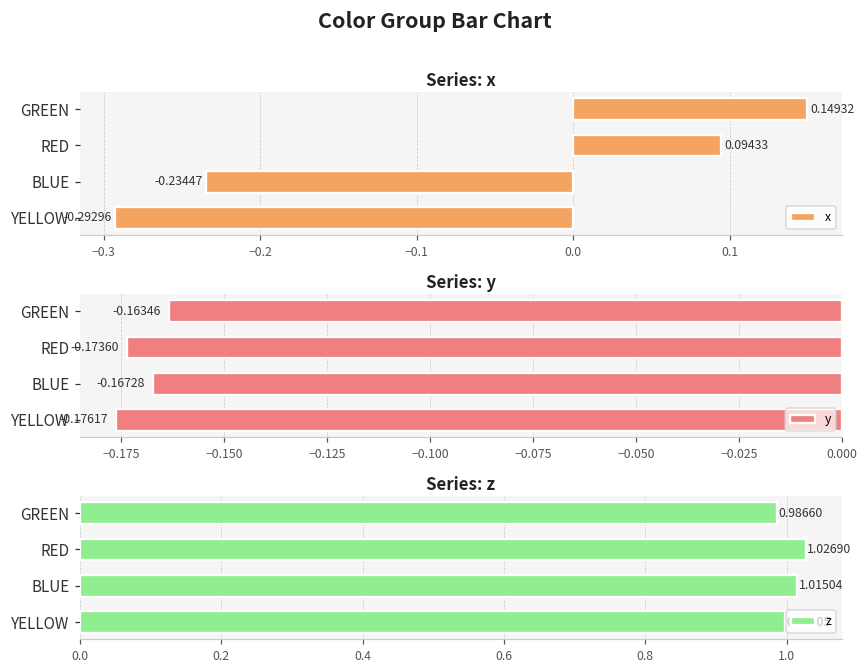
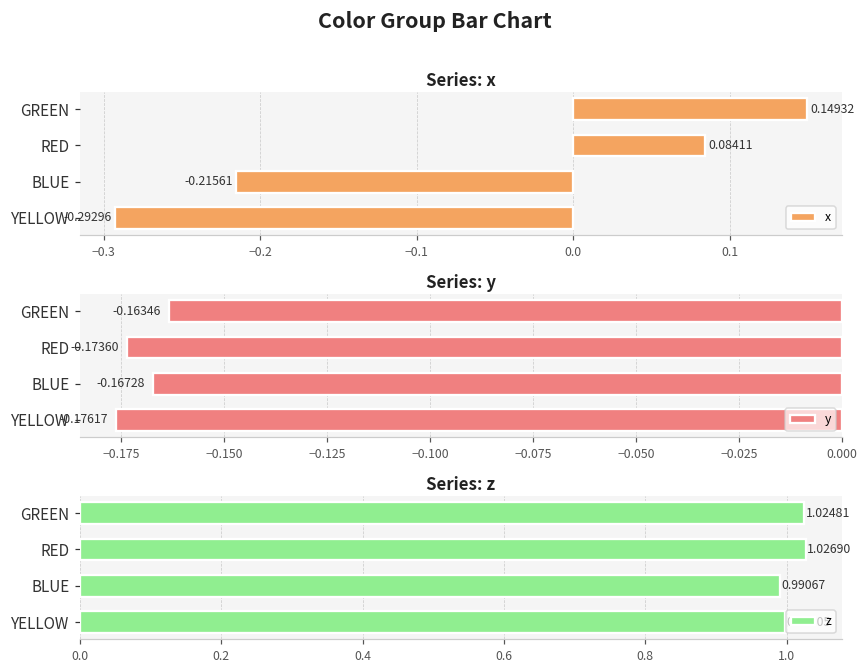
Series: x, RED: 0.09433 -> 0.08411
Series: x, BLUE: -0.23447 -> -0.21561
Series: z, GREEN: 0.98660 -> 1.02481
Series: z, BLUE: 1.01504 -> 0.99067
